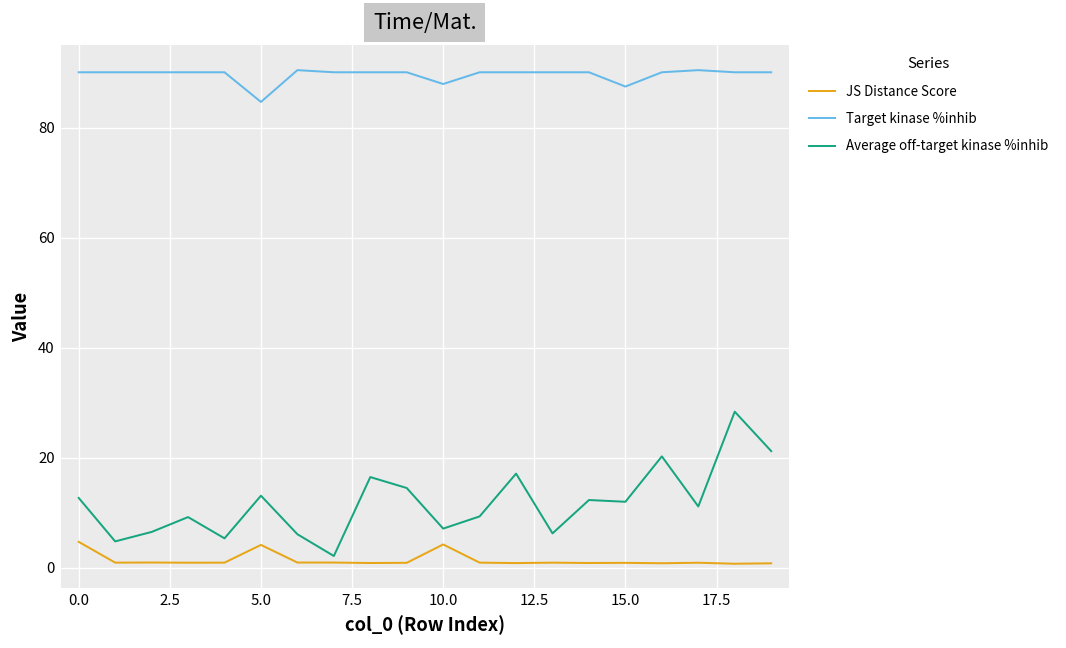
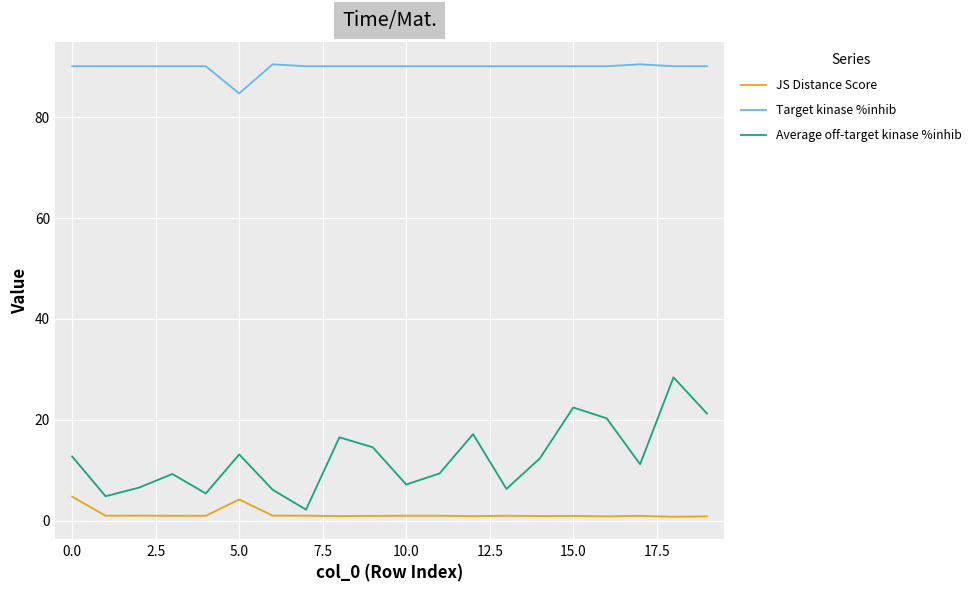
JS Distance Score, 10.0: 4 -> 1
Target kinase %inhib, 10.0: 88 -> 90
Target kinase %inhib, 15.0: 88 -> 90
Average off-target kinase %inhib, 15.0: 12 -> 22
